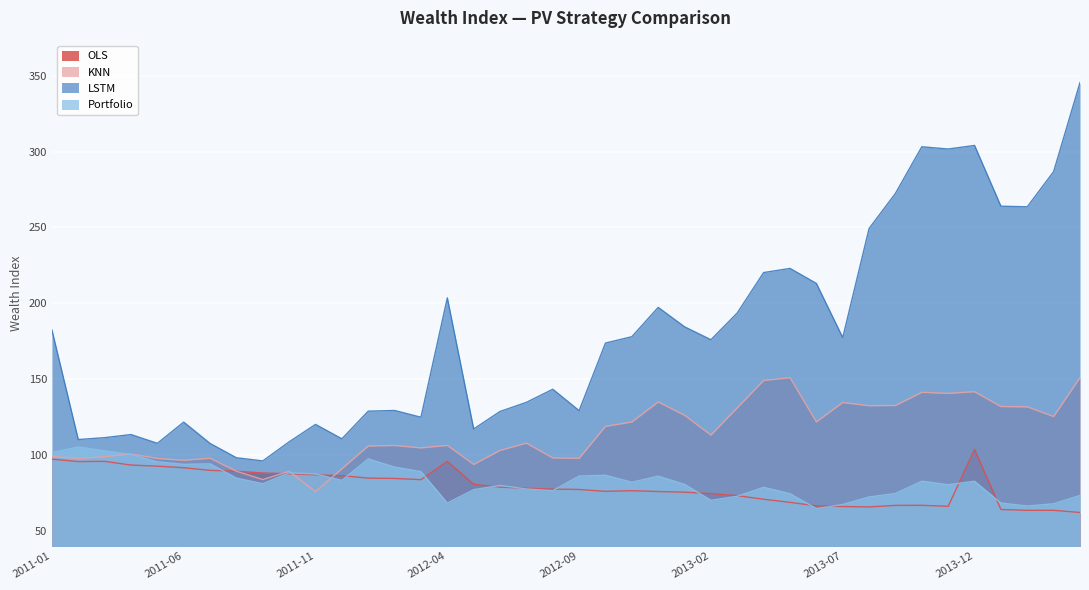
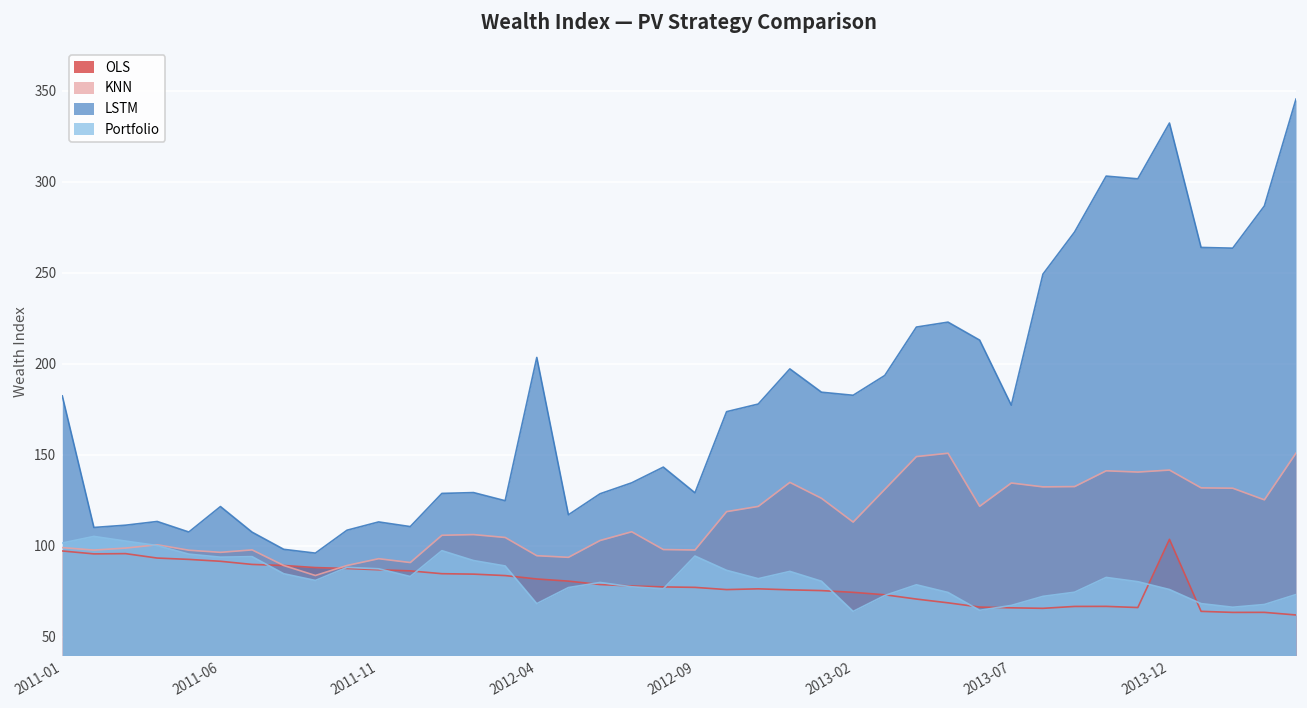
KNN, 2011-11: 76 -> 93
LSTM, 2011-11: 120 -> 113
OLS, 2012-04: 96 -> 82
KNN, 2012-04: 106 -> 95
Portfolio, 2012-09: 86 -> 94
LSTM, 2013-02: 176 -> 183
Portfolio, 2013-02: 70 -> 64
LSTM, 2013-12: 304 -> 332
Portfolio, 2013-12: 83 -> 76
